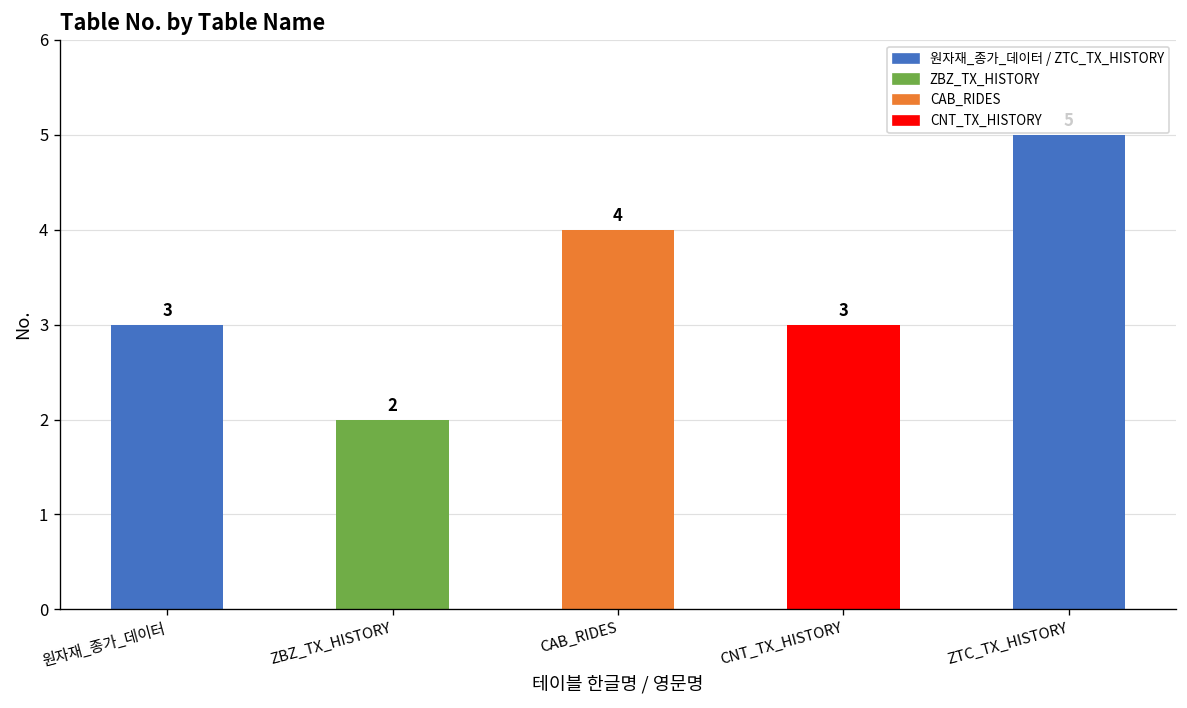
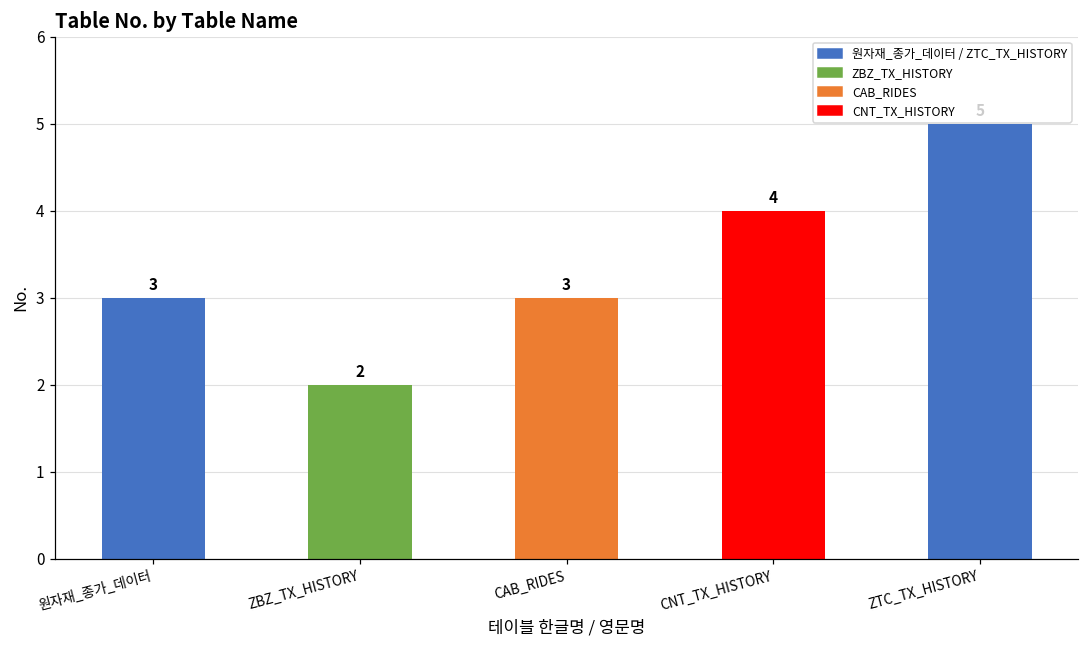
CAB_RIDES: 4 -> 3
CNT_TX_HISTORY: 3 -> 4
